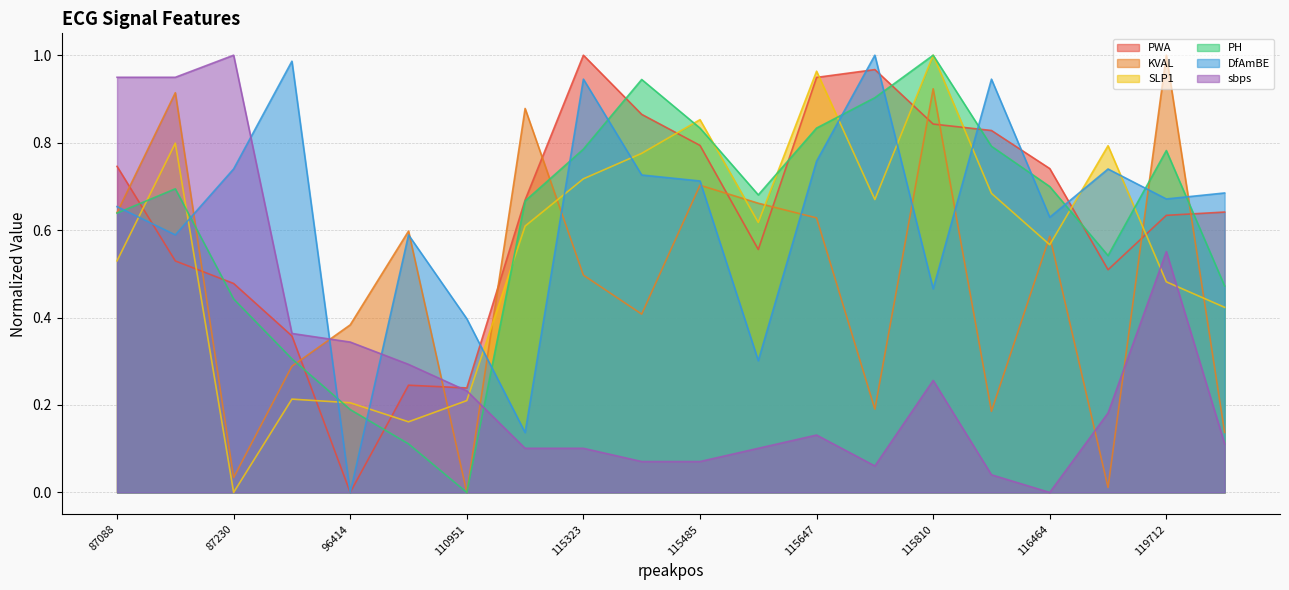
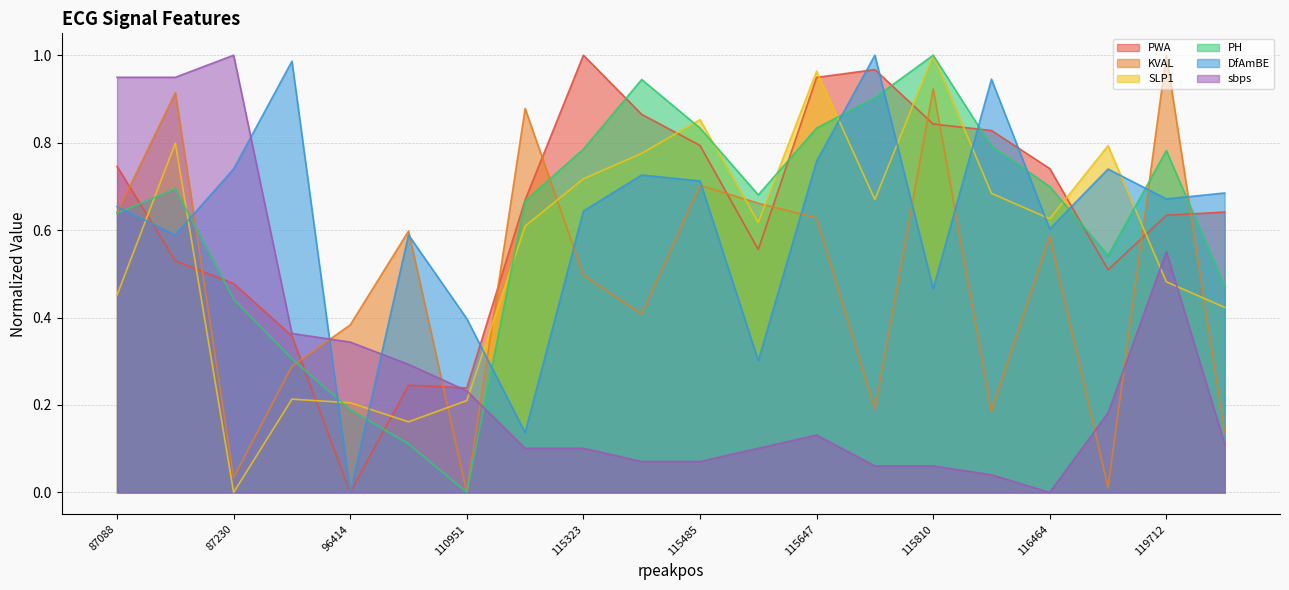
SLP1, 87088: 0.53 -> 0.45
DfAmBE, 115323: 0.95 -> 0.64
sbps, 115810: 0.26 -> 0.06
SLP1, 116464: 0.57 -> 0.63
DfAmBE, 116464: 0.63 -> 0.60
